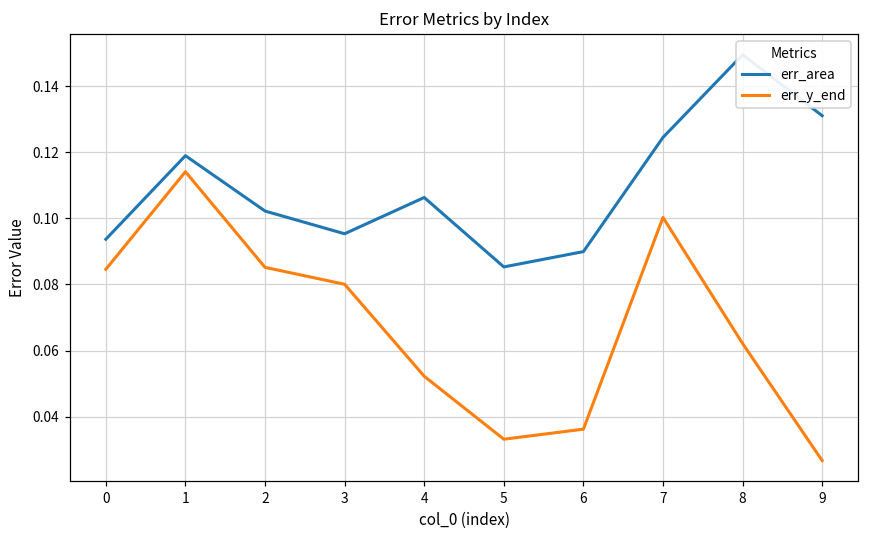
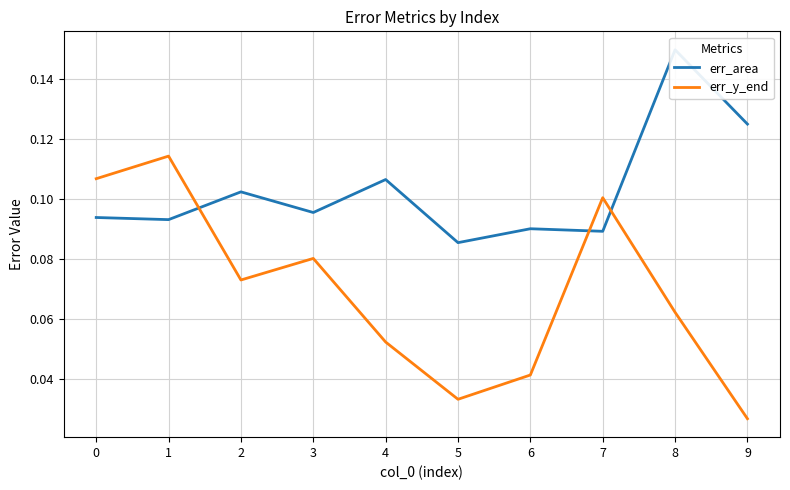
err_y_end, 0: 0.085 -> 0.107
err_area, 1: 0.119 -> 0.093
err_y_end, 2: 0.085 -> 0.073
err_y_end, 6: 0.036 -> 0.041
err_area, 7: 0.125 -> 0.089
err_area, 9: 0.131 -> 0.125
